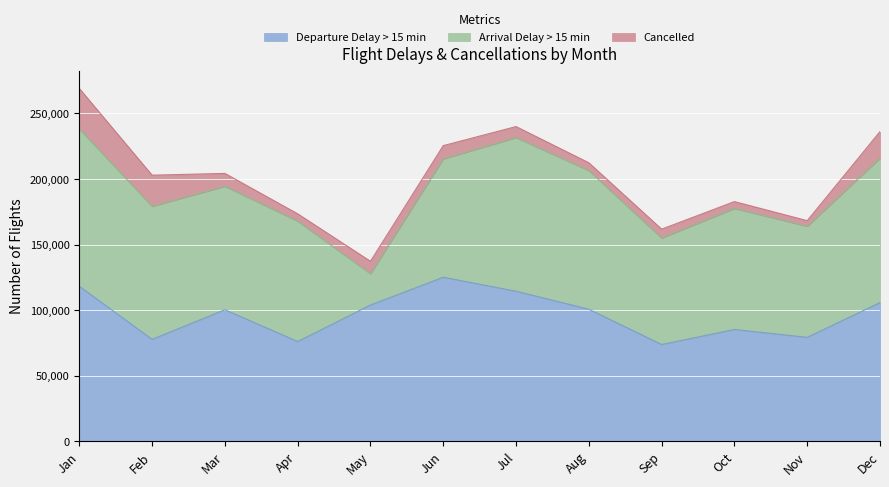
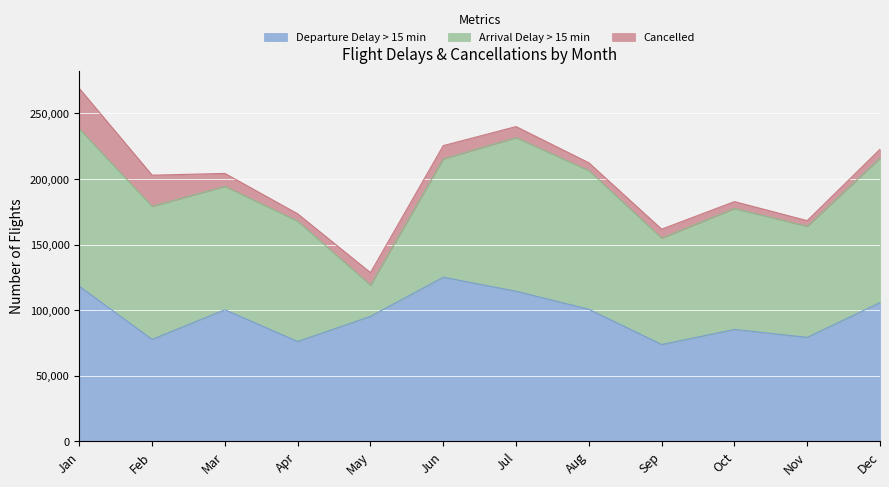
Departure Delay > 15 min, May: 104,000 -> 95,000
Cancelled, Dec: 20,000 -> 7,000
